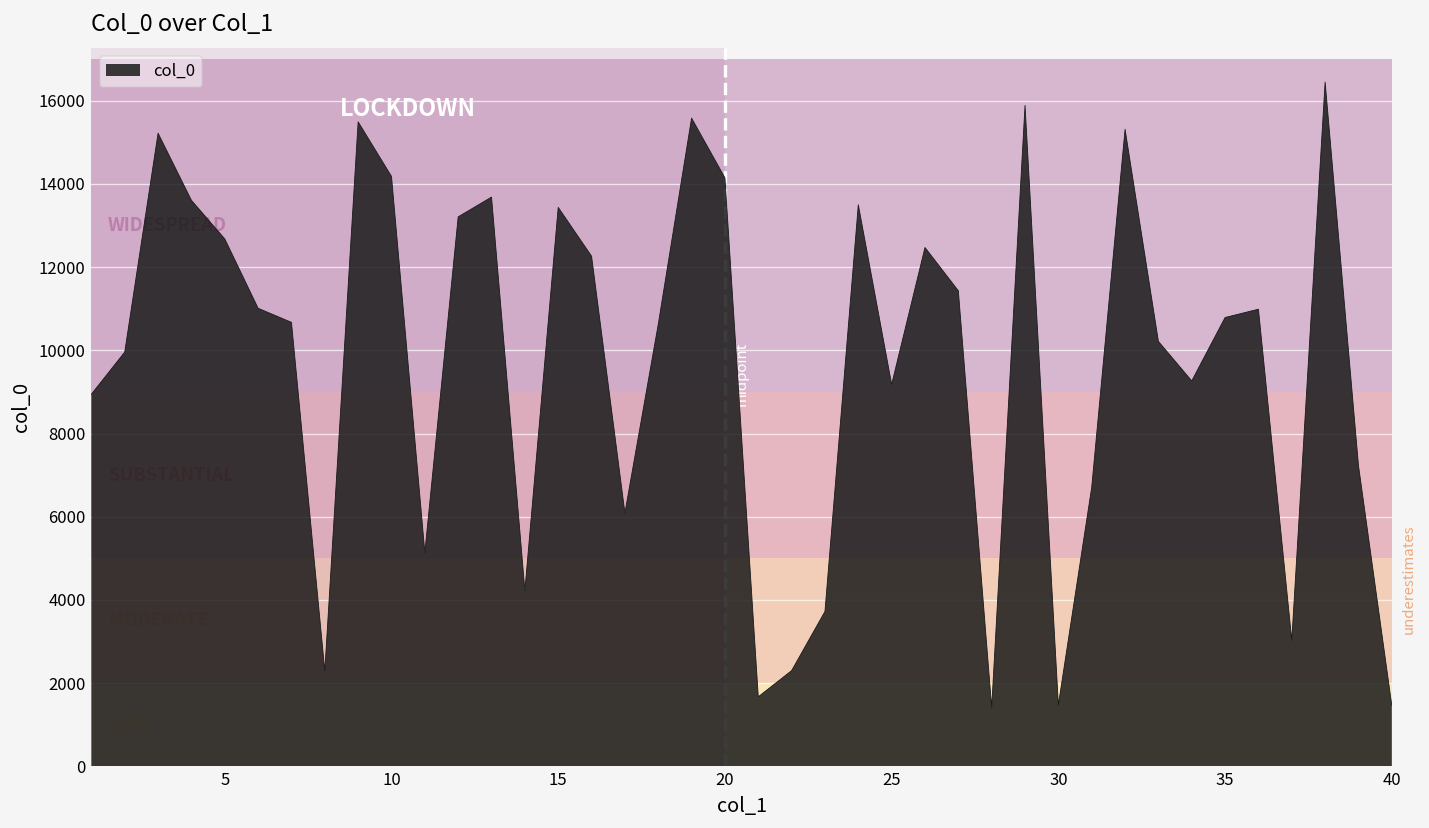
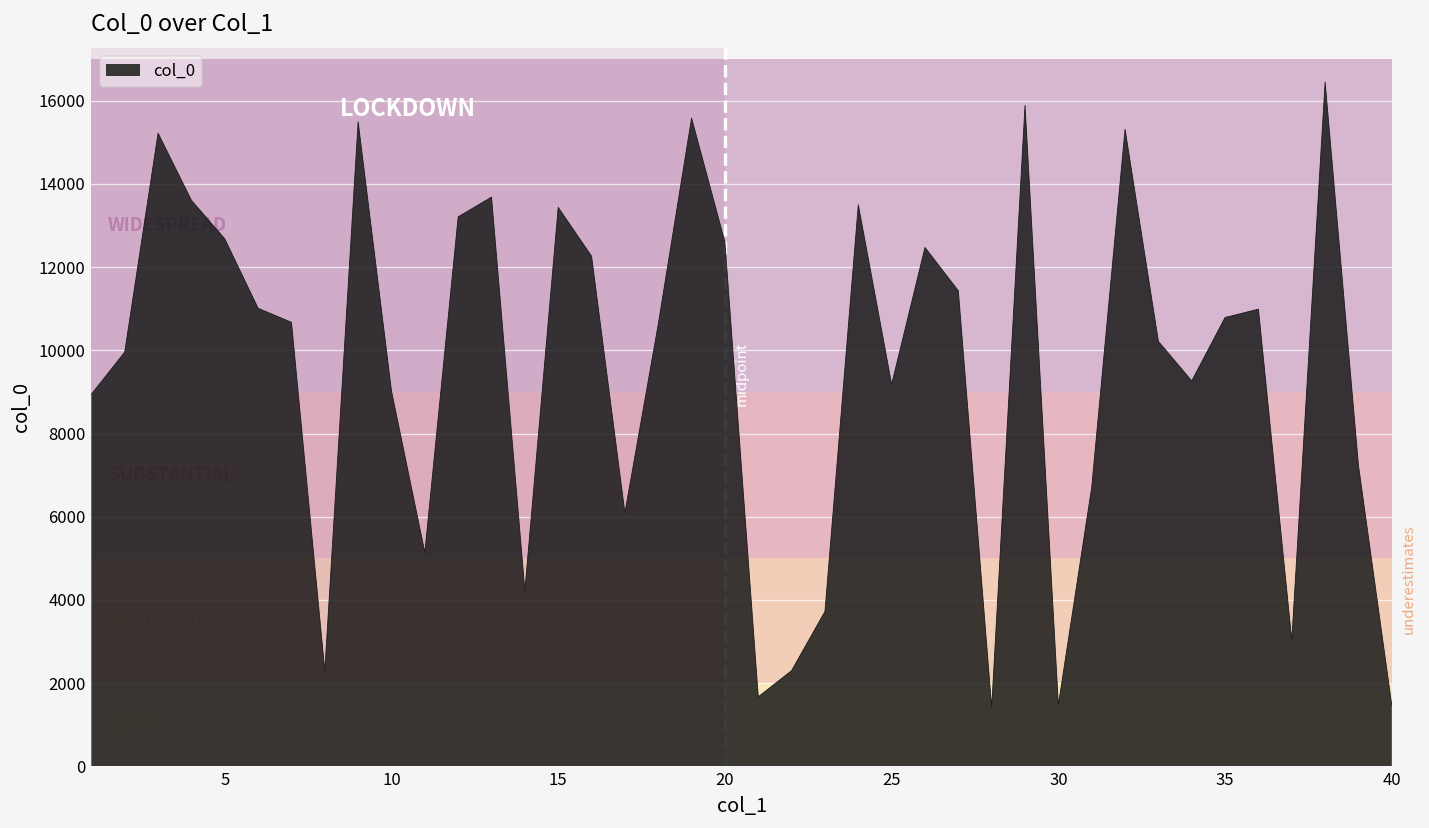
10: 14200 -> 9000
20: 14100 -> 12600
